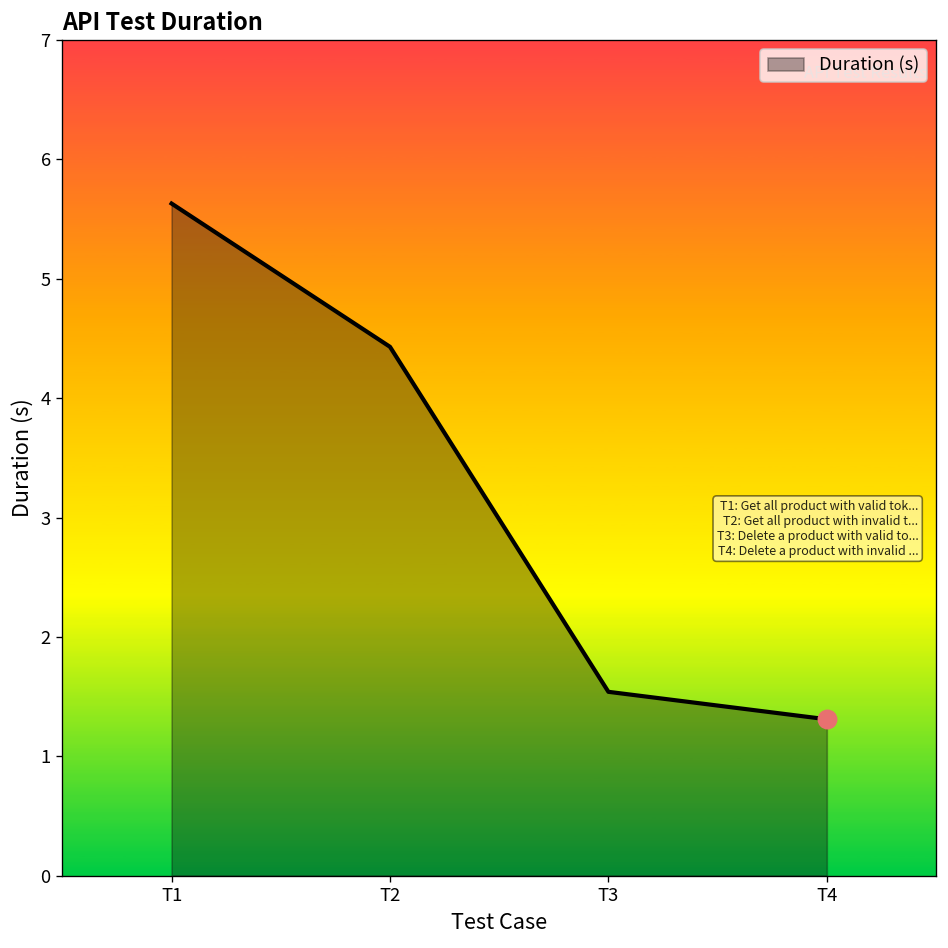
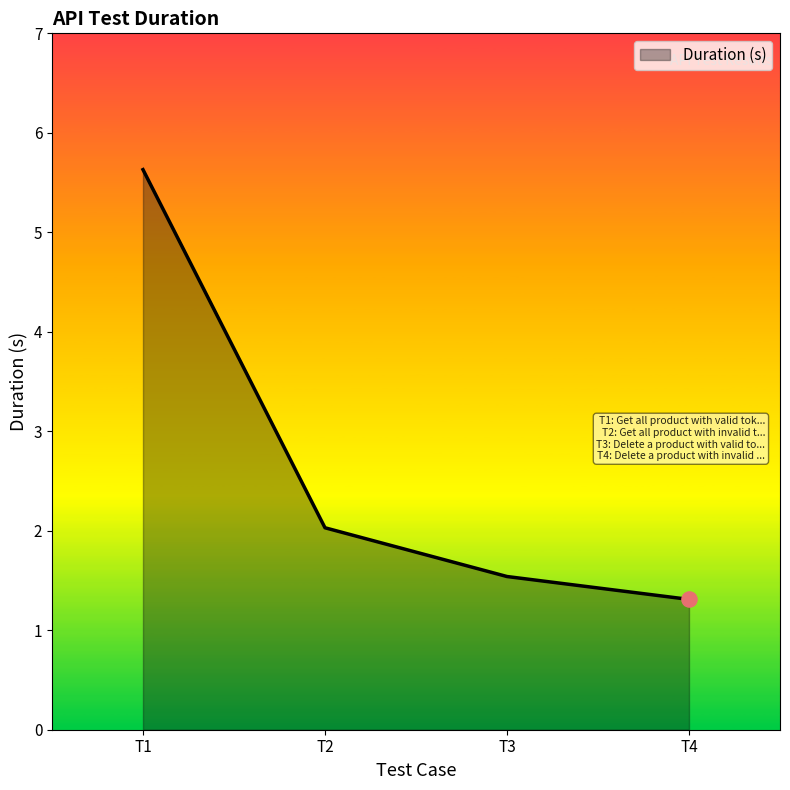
Duration (s), T2: 4.4 -> 2.0
